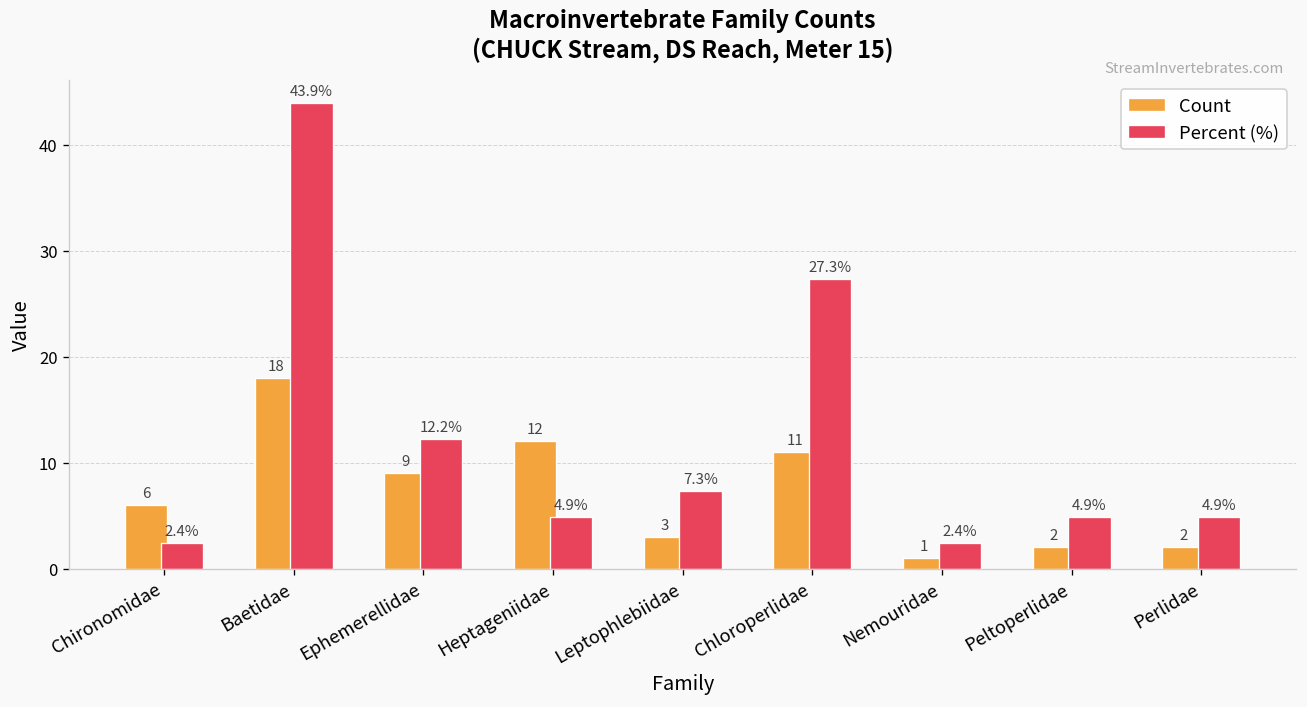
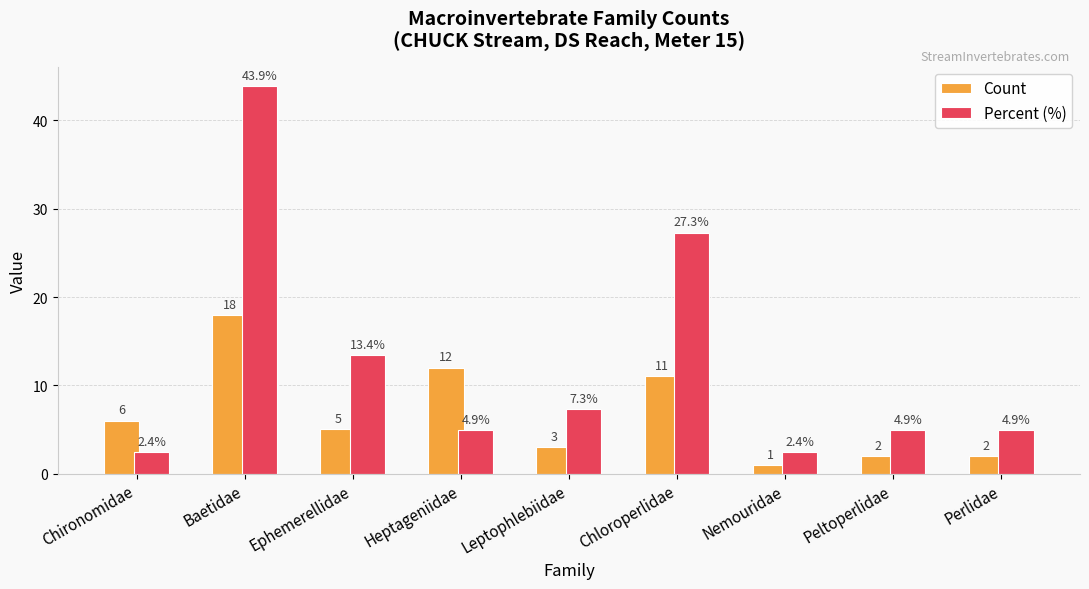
Count, Ephemerellidae: 9 -> 5
Percent (%), Ephemerellidae: 12.2% -> 13.4%
